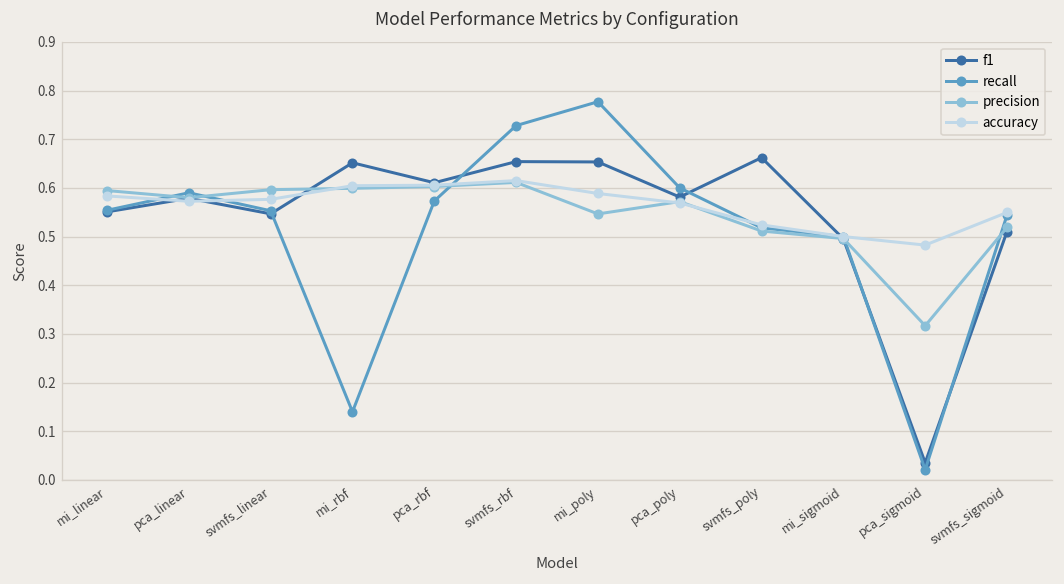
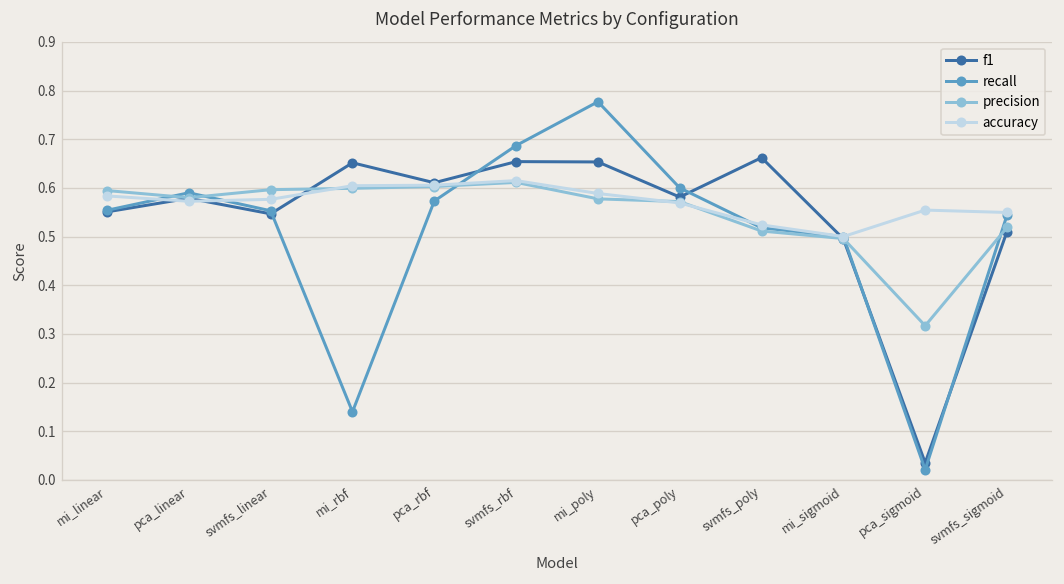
recall, svmfs_rbf: 0.73 -> 0.69
precision, mi_poly: 0.55 -> 0.58
accuracy, pca_sigmoid: 0.48 -> 0.55
